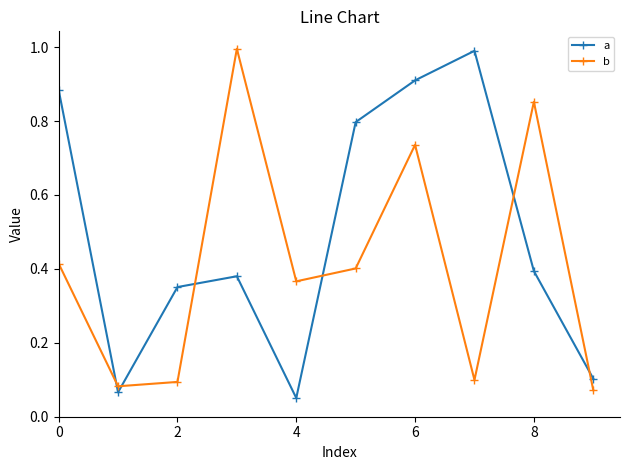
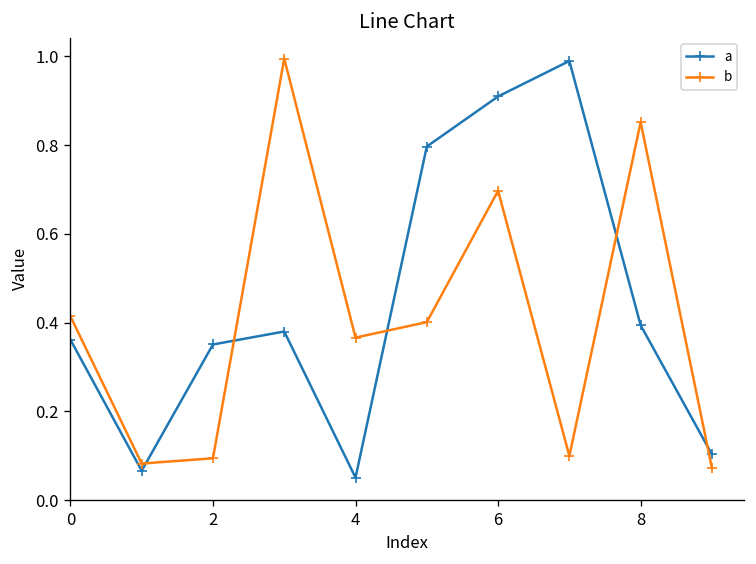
a, 0: 0.88 -> 0.36
b, 6: 0.74 -> 0.70
